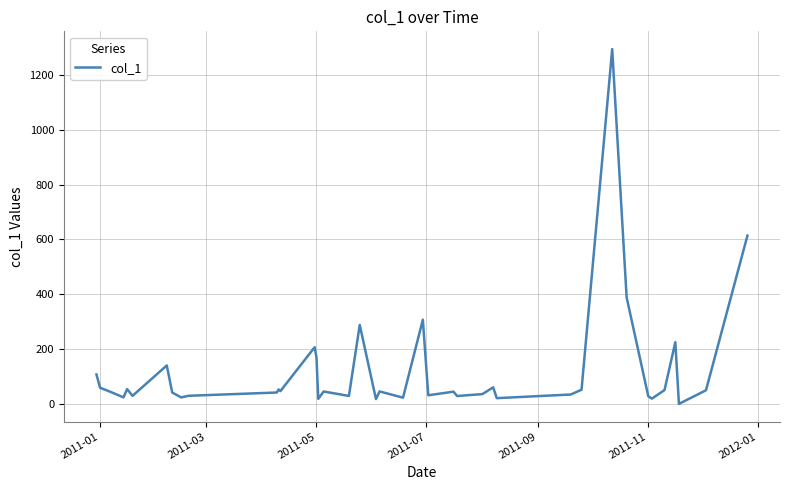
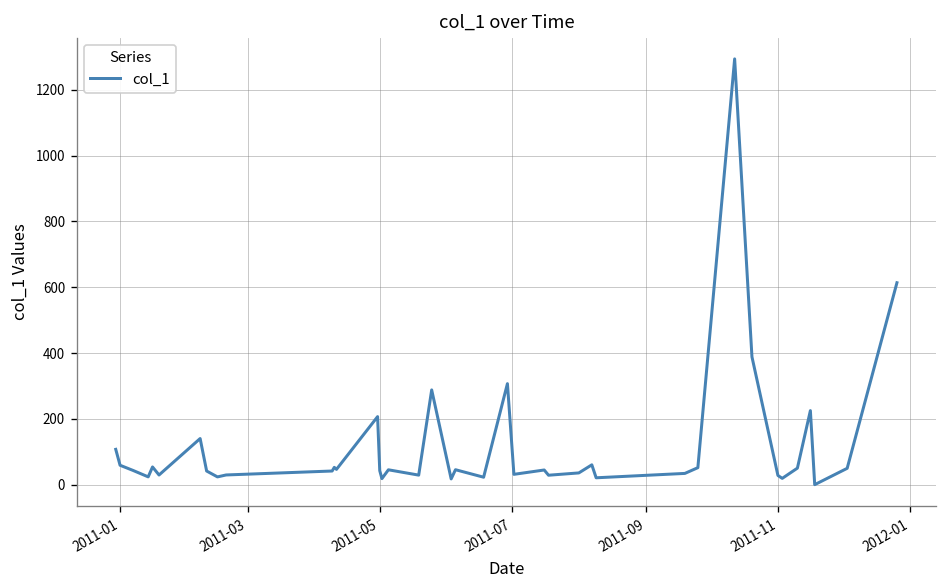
2011-05: 170 -> 40
